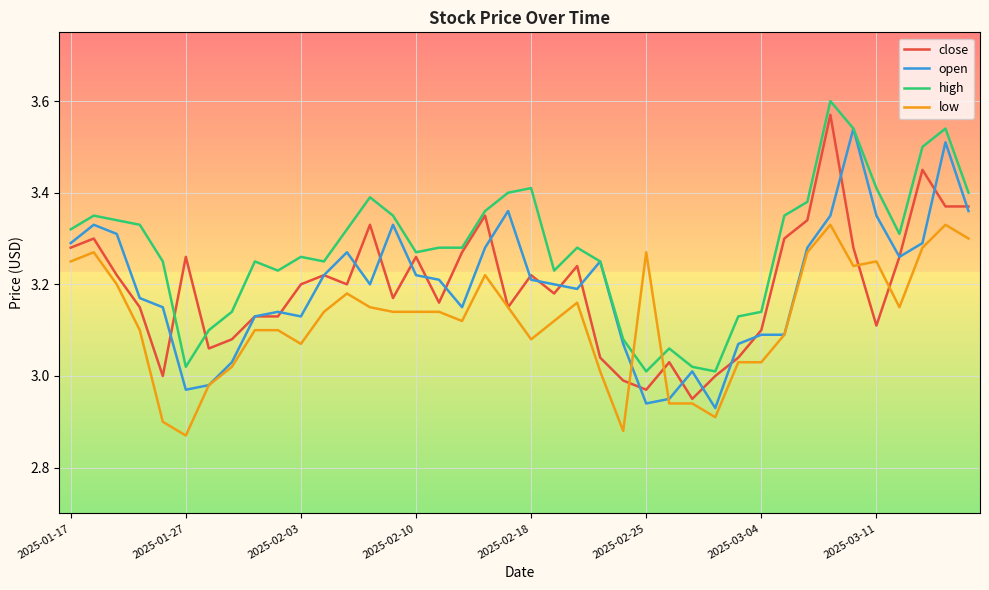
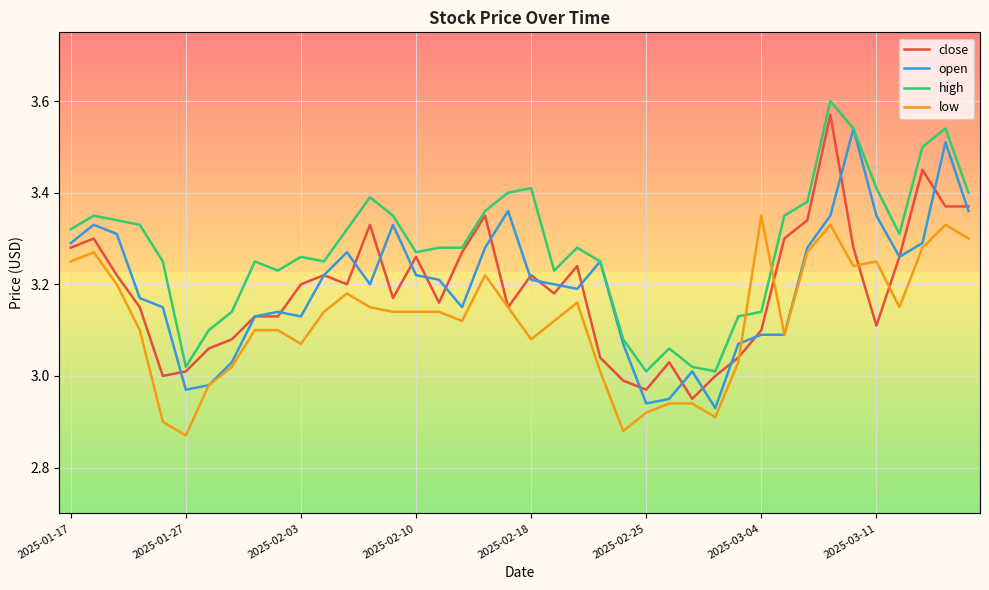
close, 2025-01-27: 3.26 -> 3.01
low, 2025-02-25: 3.27 -> 2.92
low, 2025-03-04: 3.03 -> 3.35
